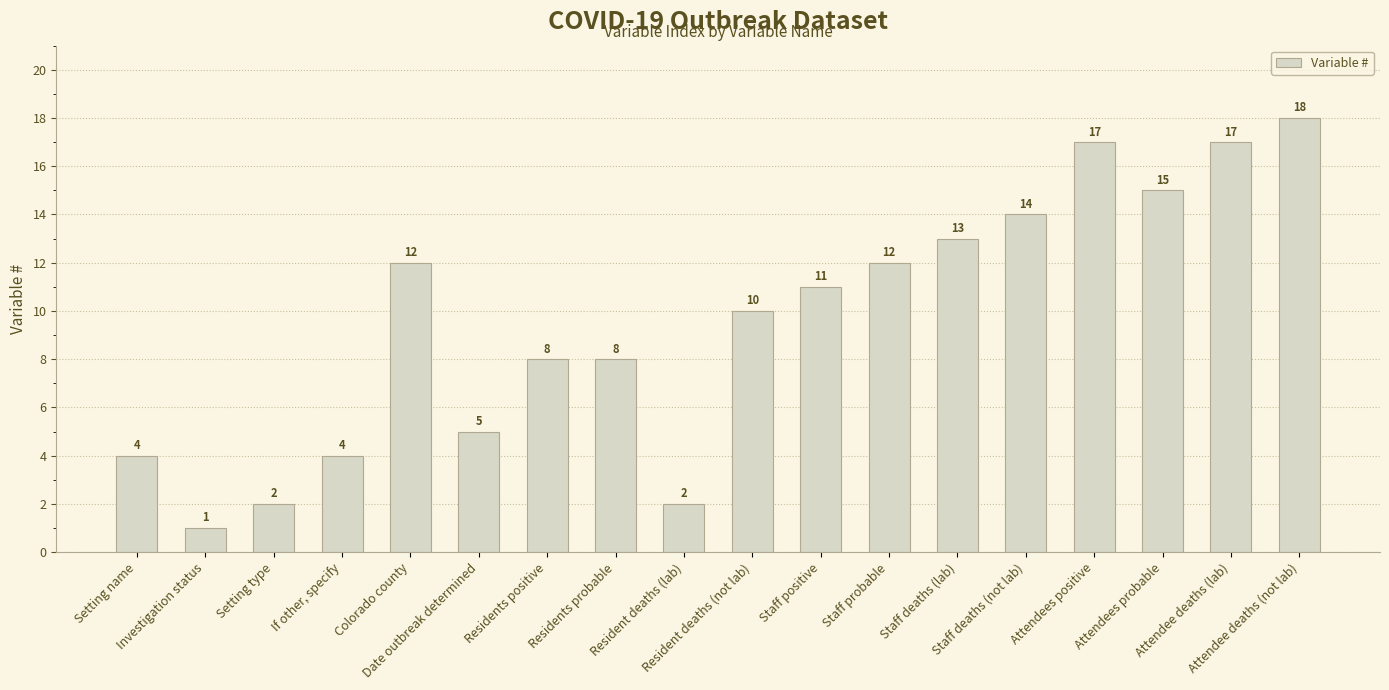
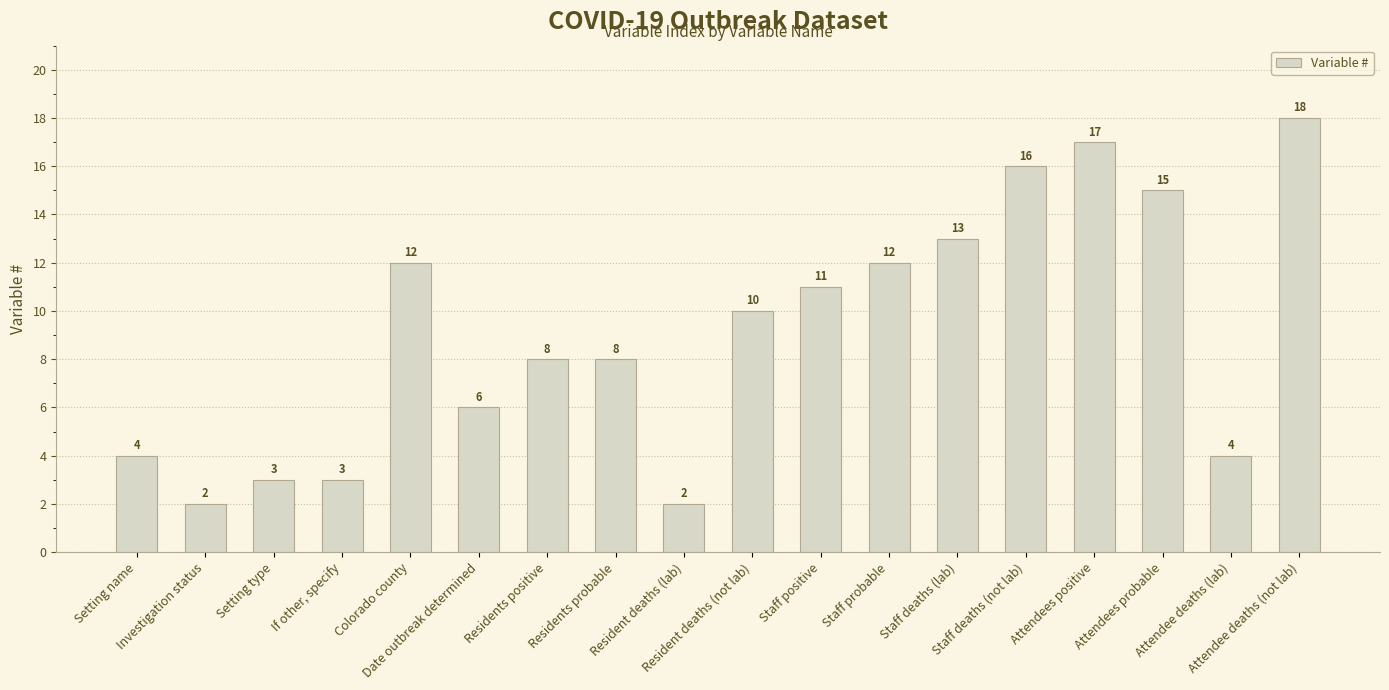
Investigation status: 1 -> 2
Setting type: 2 -> 3
If other, specify: 4 -> 3
Date outbreak determined: 5 -> 6
Staff deaths (not lab): 14 -> 16
Attendee deaths (lab): 17 -> 4
